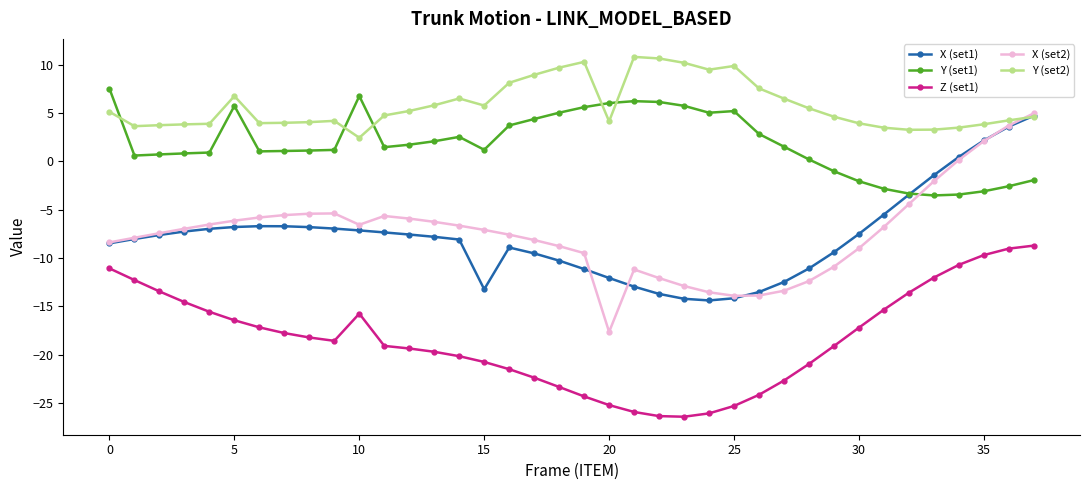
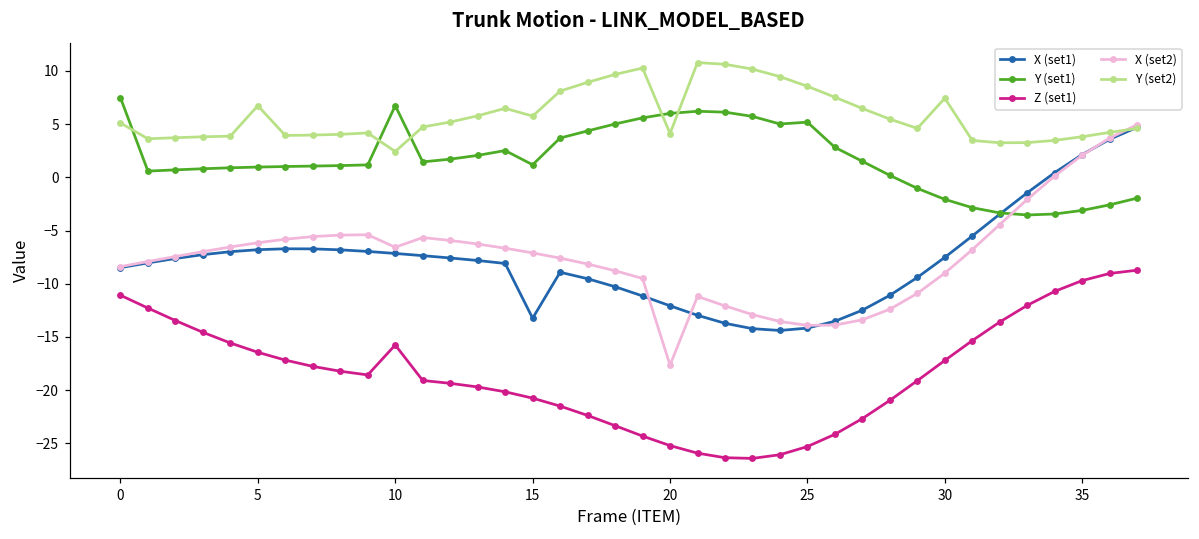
Y (set1), 5: 6 -> 1
Y (set2), 25: 10 -> 9
Y (set2), 30: 4 -> 7
